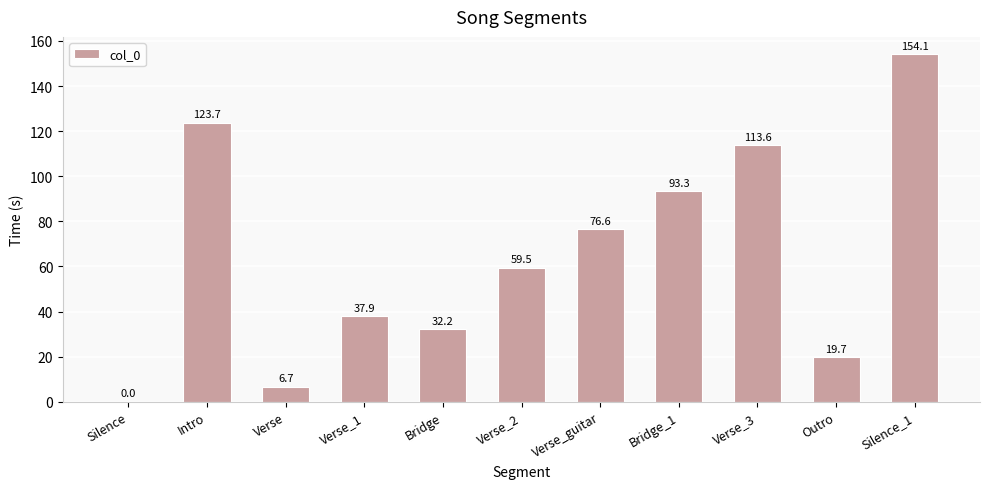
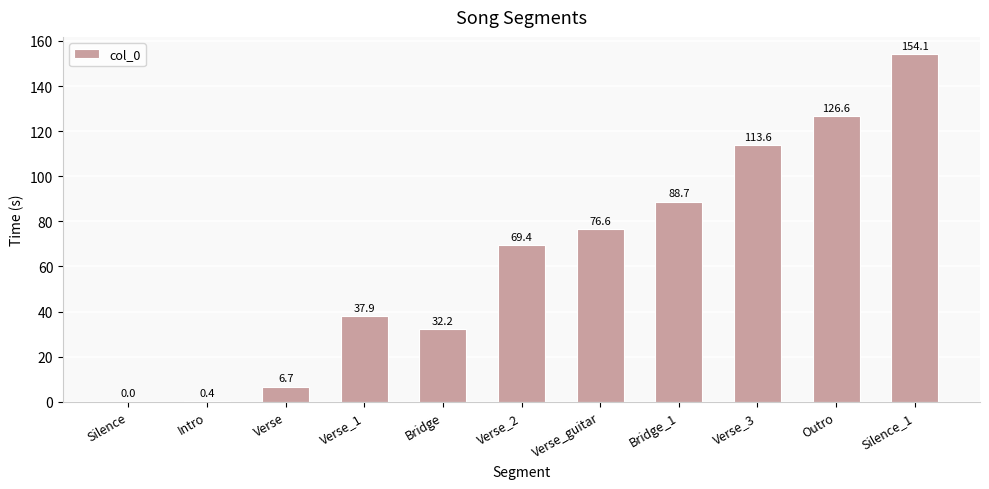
Intro: 123.7 -> 0.4
Verse_2: 59.5 -> 69.4
Bridge_1: 93.3 -> 88.7
Outro: 19.7 -> 126.6
